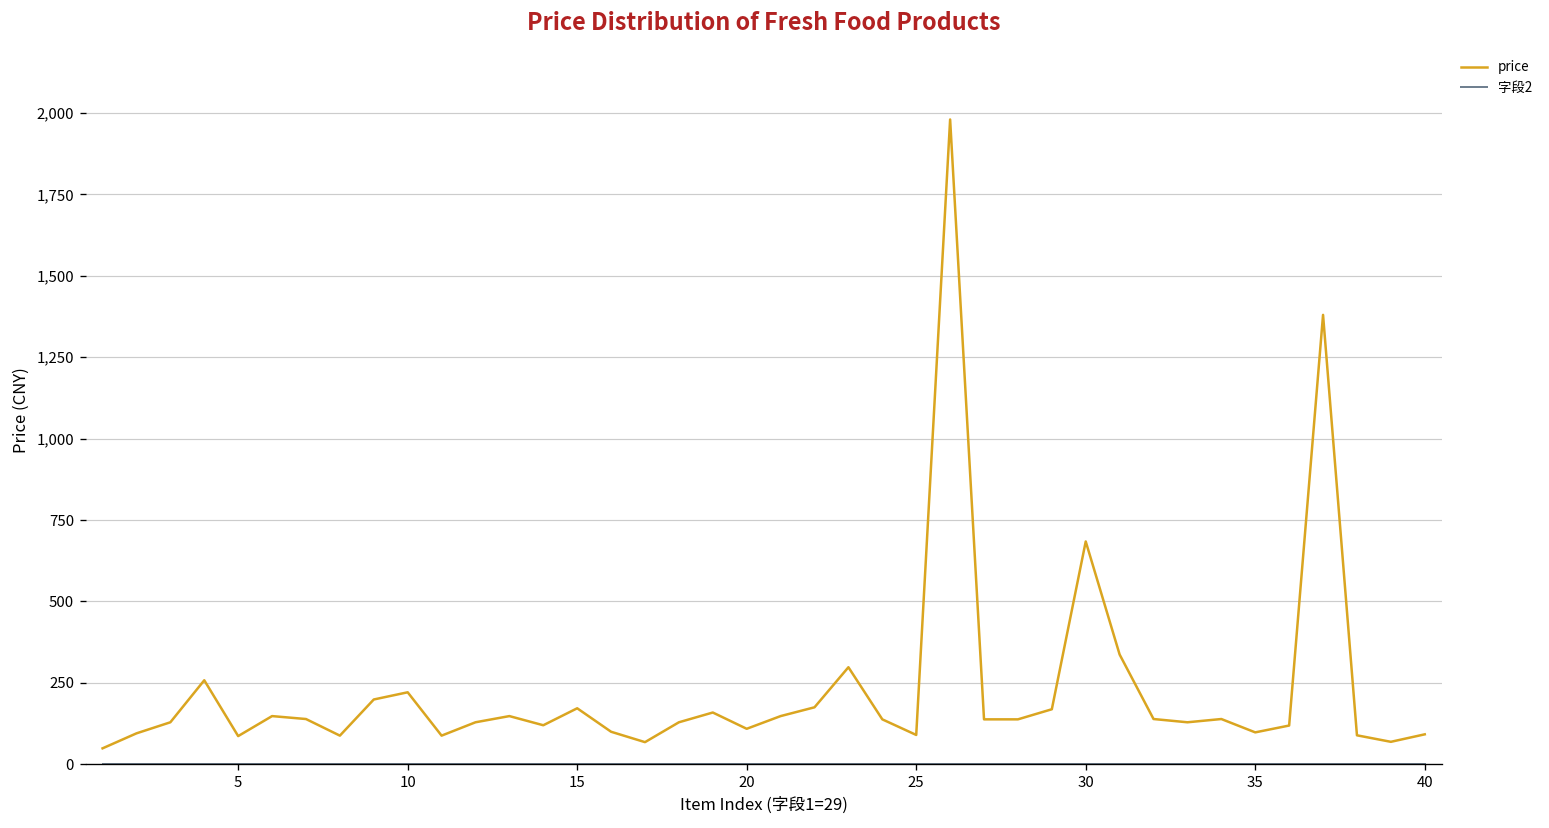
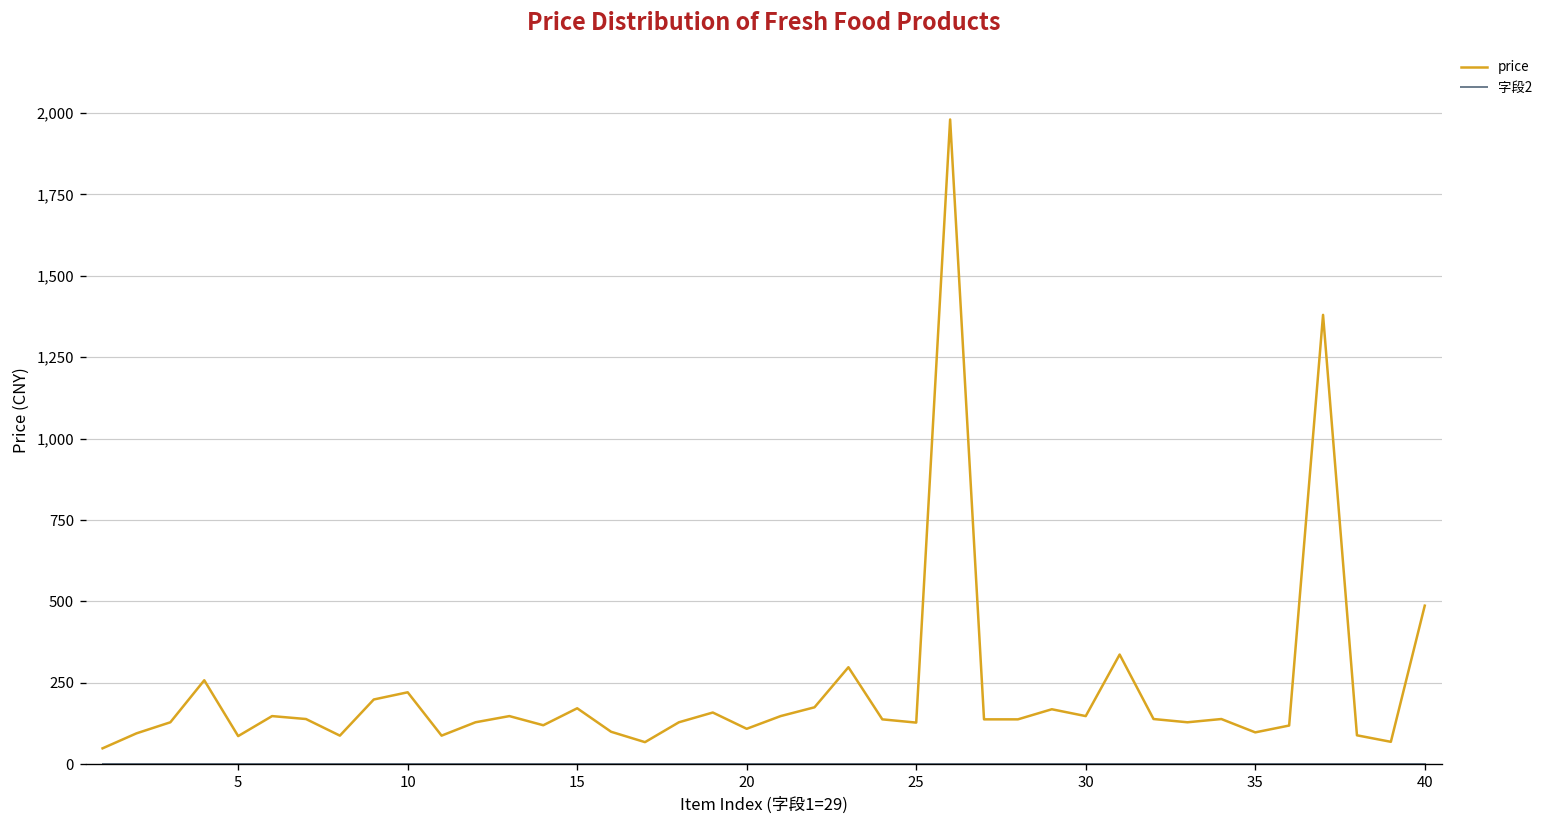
price, 25: 90 -> 130
price, 30: 680 -> 150
price, 40: 90 -> 490
